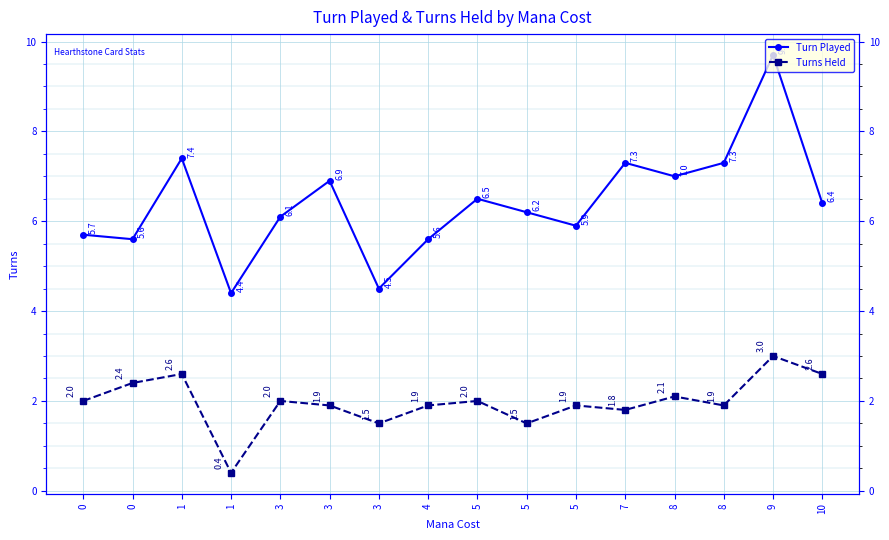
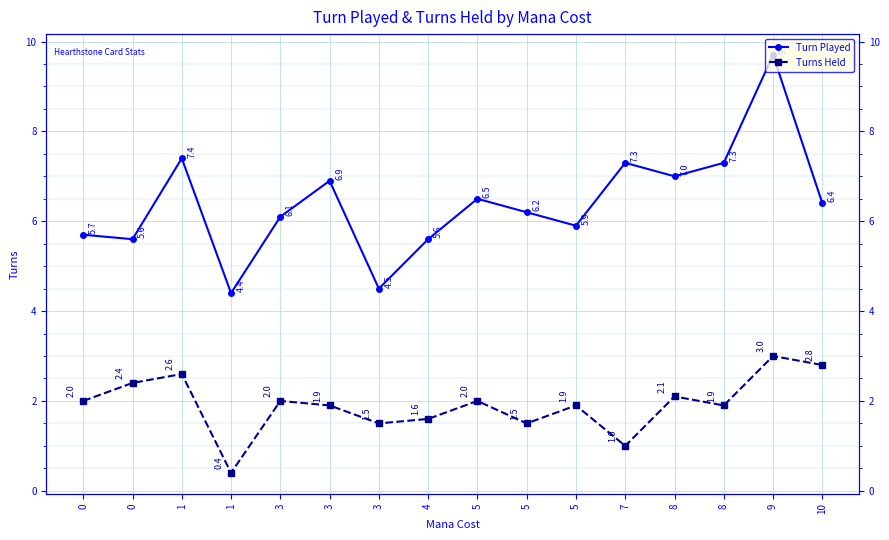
Turns Held, 4: 1.9 -> 1.6
Turns Held, 7: 1.8 -> 1.0
Turns Held, 10: 2.6 -> 2.8
